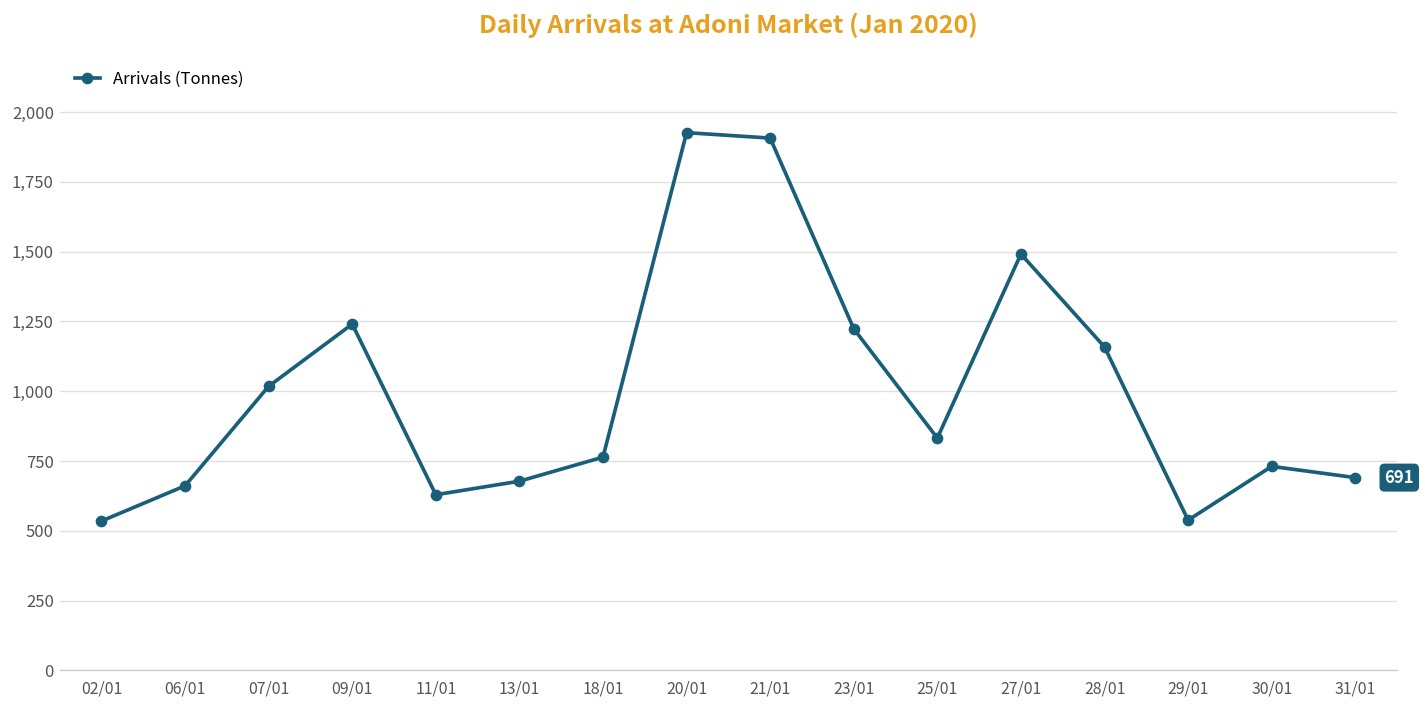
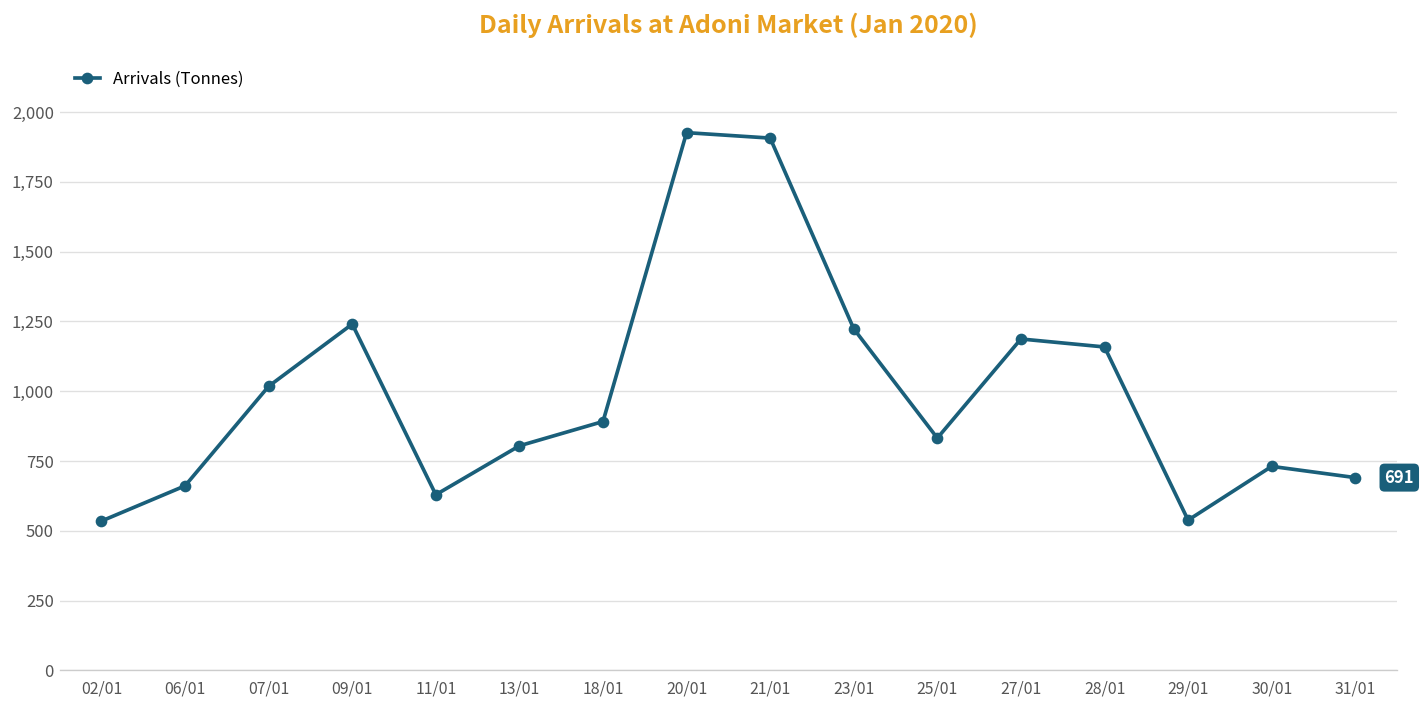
13/01: 680 -> 800
18/01: 760 -> 890
27/01: 1,490 -> 1,190
